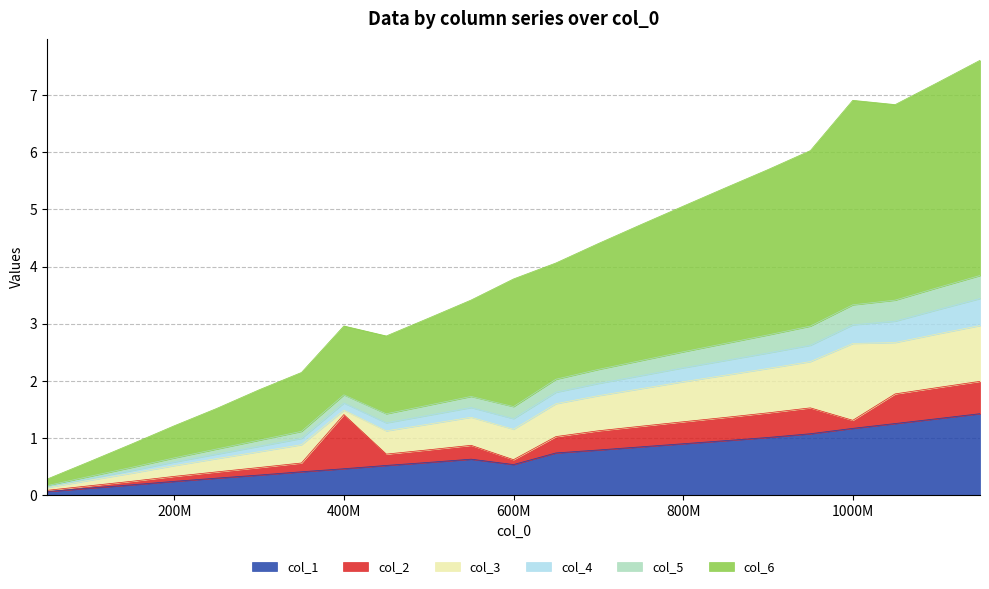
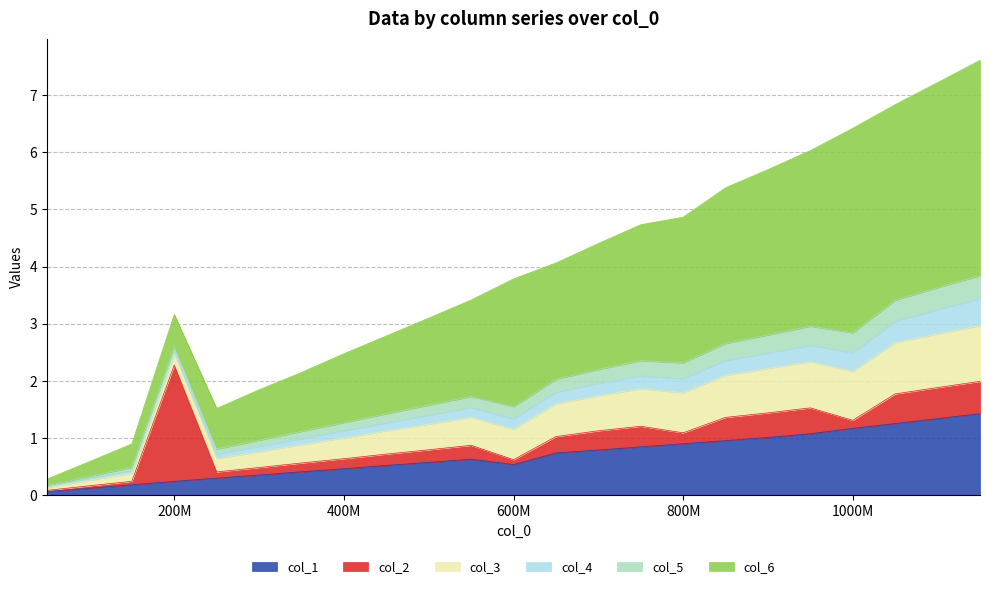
col_2, 200M: 0.1 -> 2.0
col_2, 400M: 0.9 -> 0.2
col_3, 400M: 0.1 -> 0.4
col_2, 800M: 0.4 -> 0.2
col_3, 1000M: 1.3 -> 0.9
